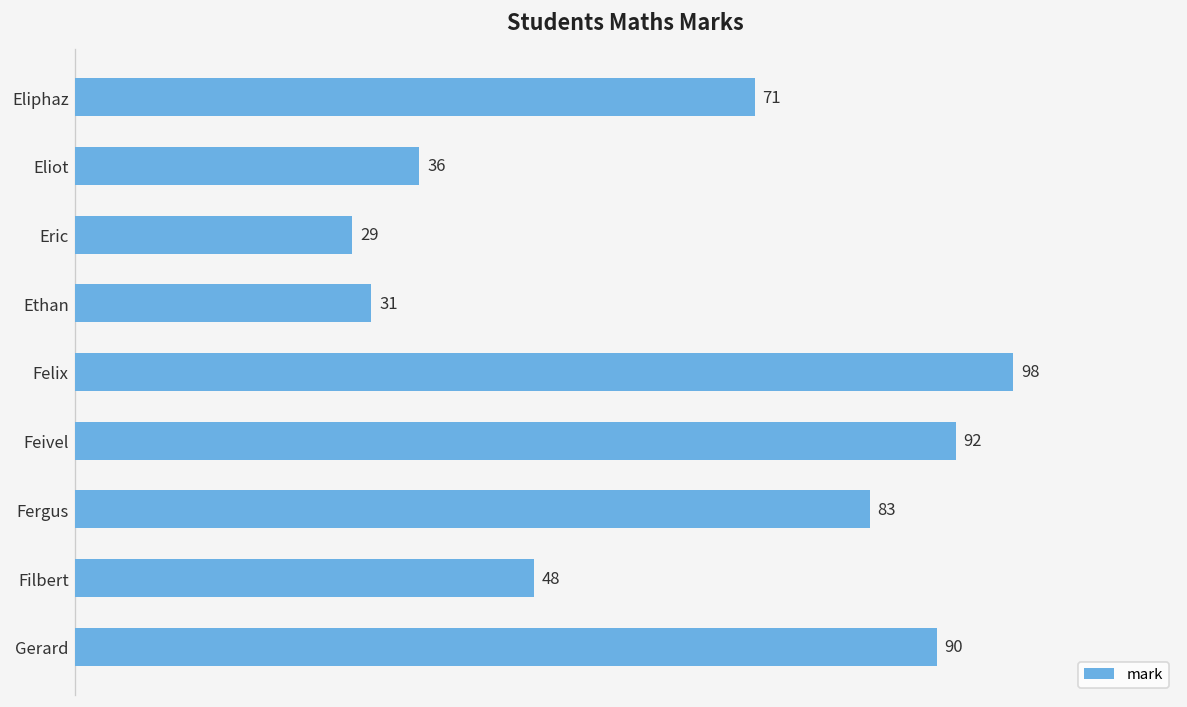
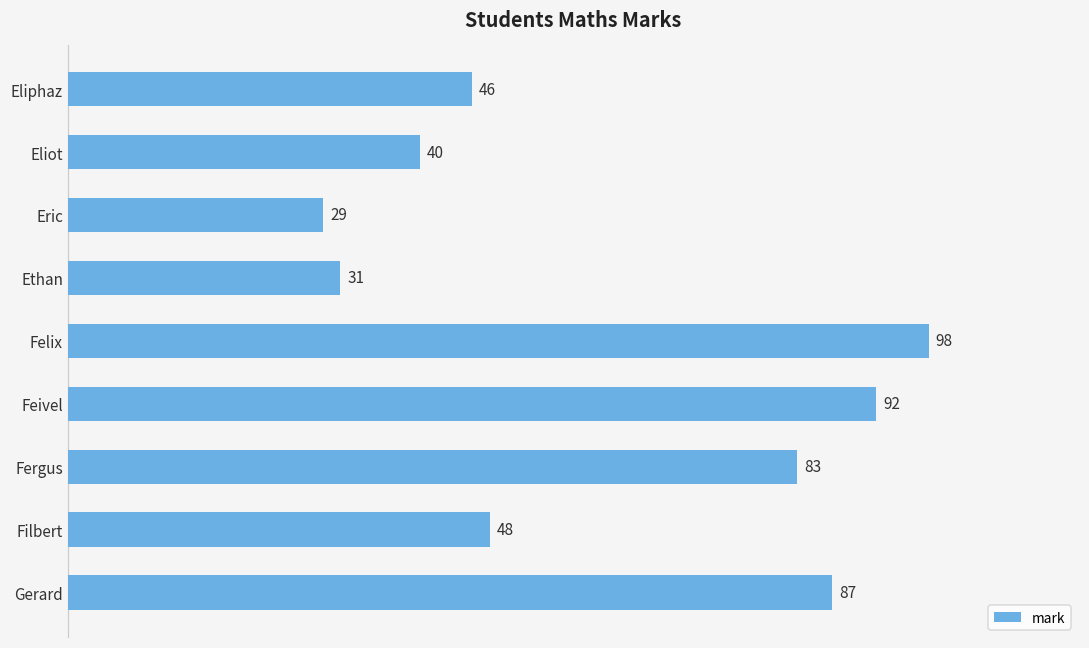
Eliphaz: 71 -> 46
Eliot: 36 -> 40
Gerard: 90 -> 87
